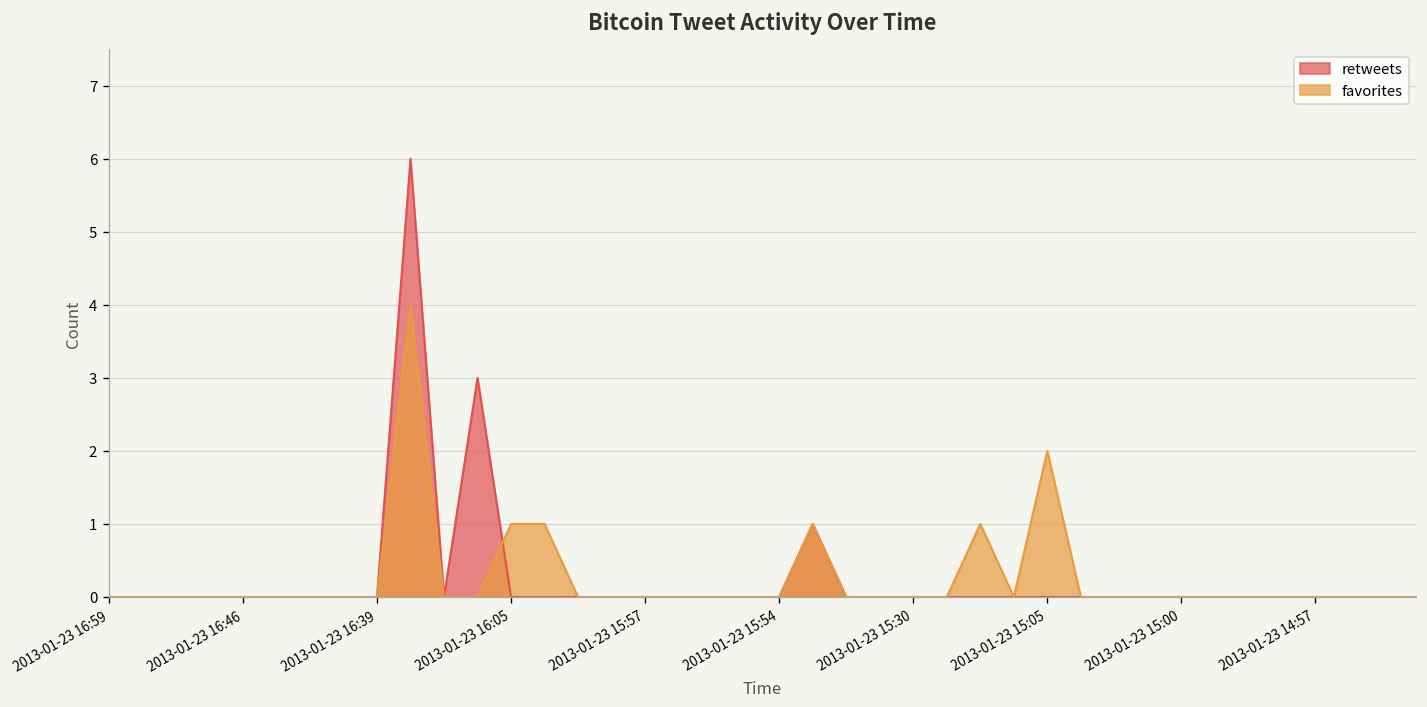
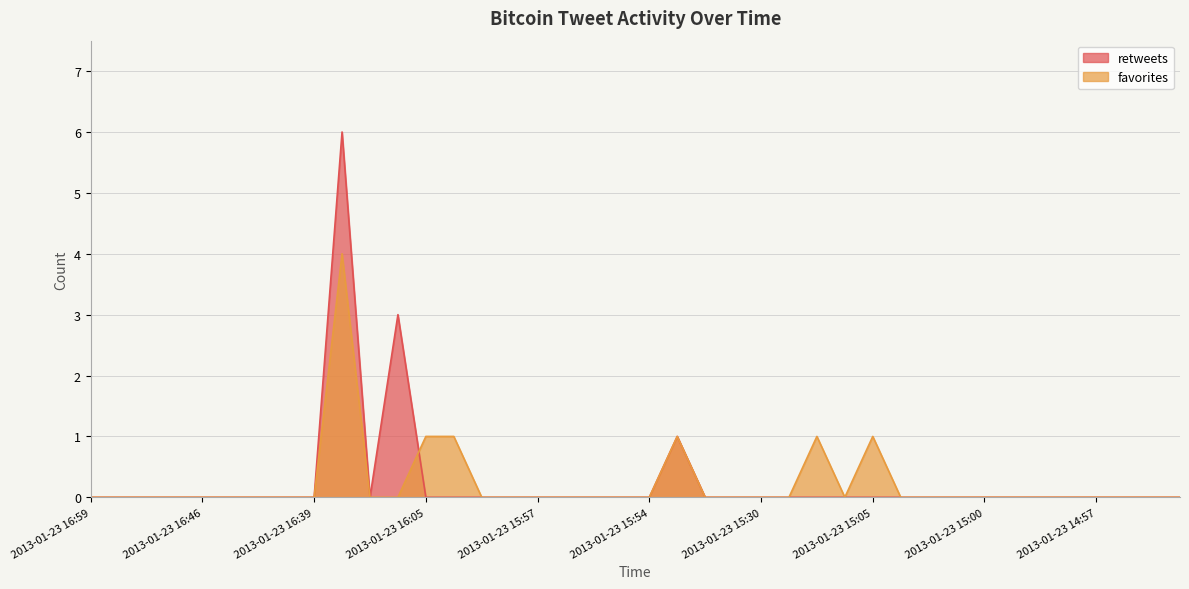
favorites, 2013-01-23 15:05: 2 -> 1
